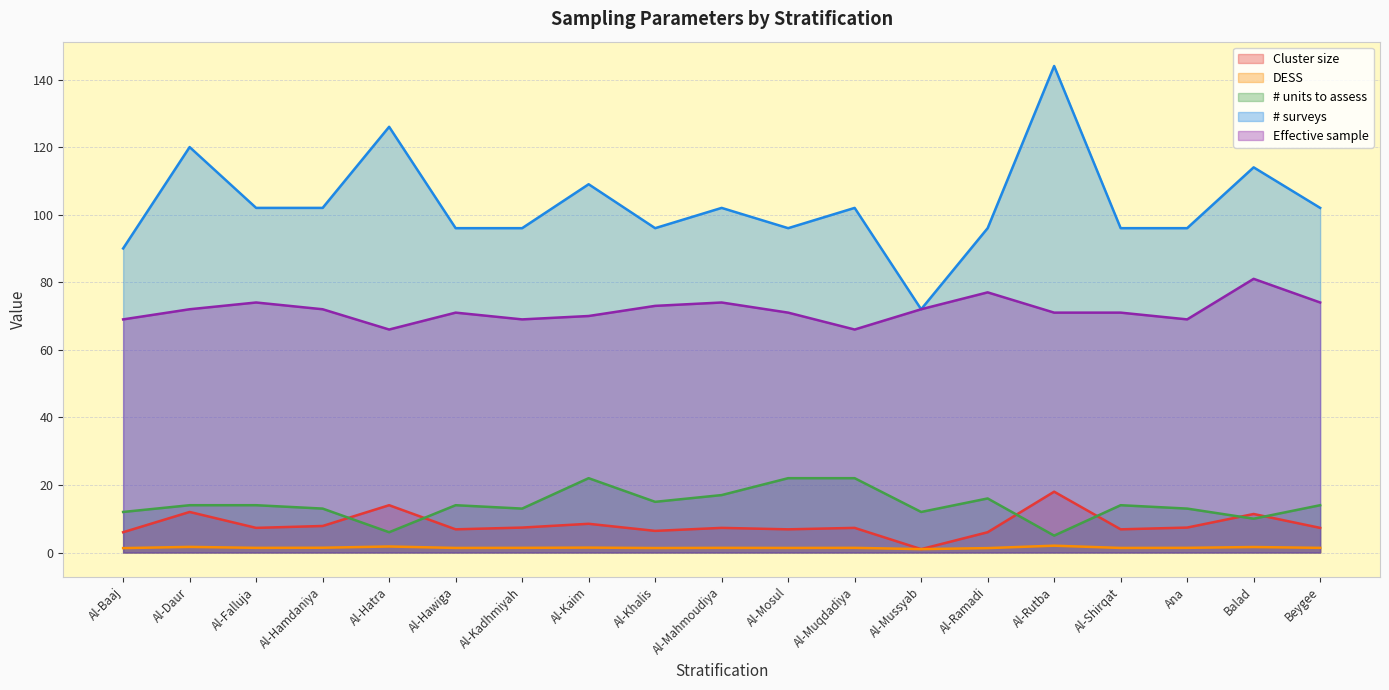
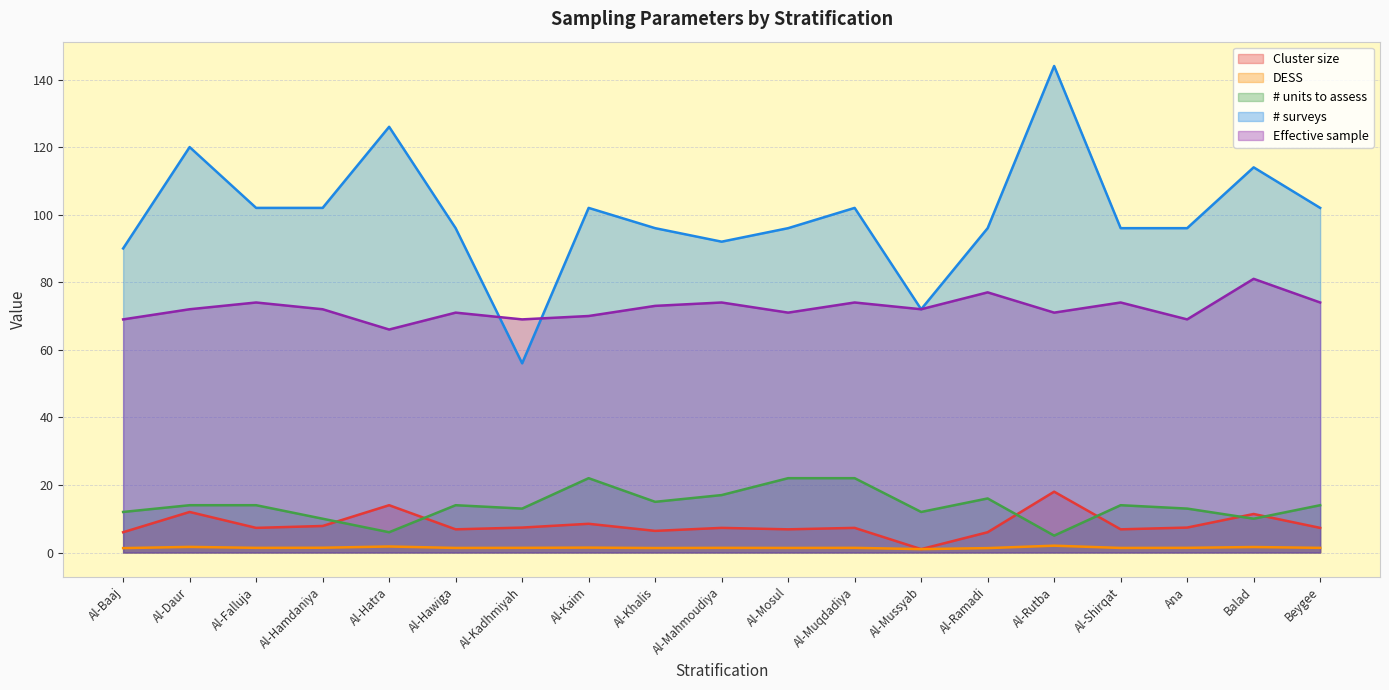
# units to assess, Al-Hamdaniya: 13 -> 10
# surveys, Al-Kadhmiyah: 96 -> 56
# surveys, Al-Kaim: 109 -> 102
# surveys, Al-Mahmoudiya: 102 -> 92
Effective sample, Al-Muqdadiya: 66 -> 74
Effective sample, Al-Shirqat: 71 -> 74
